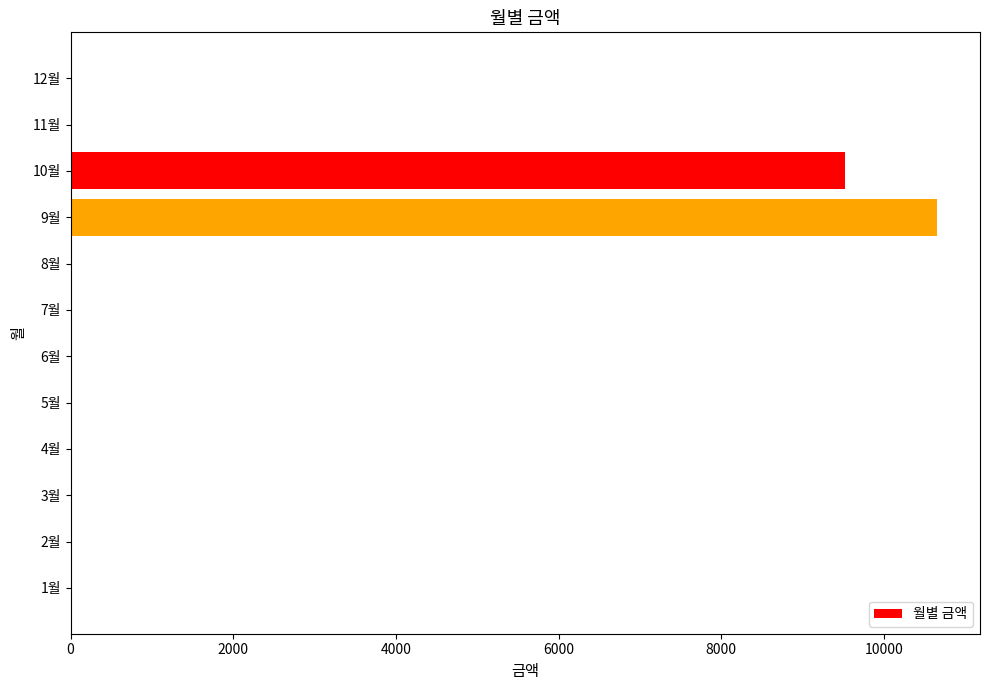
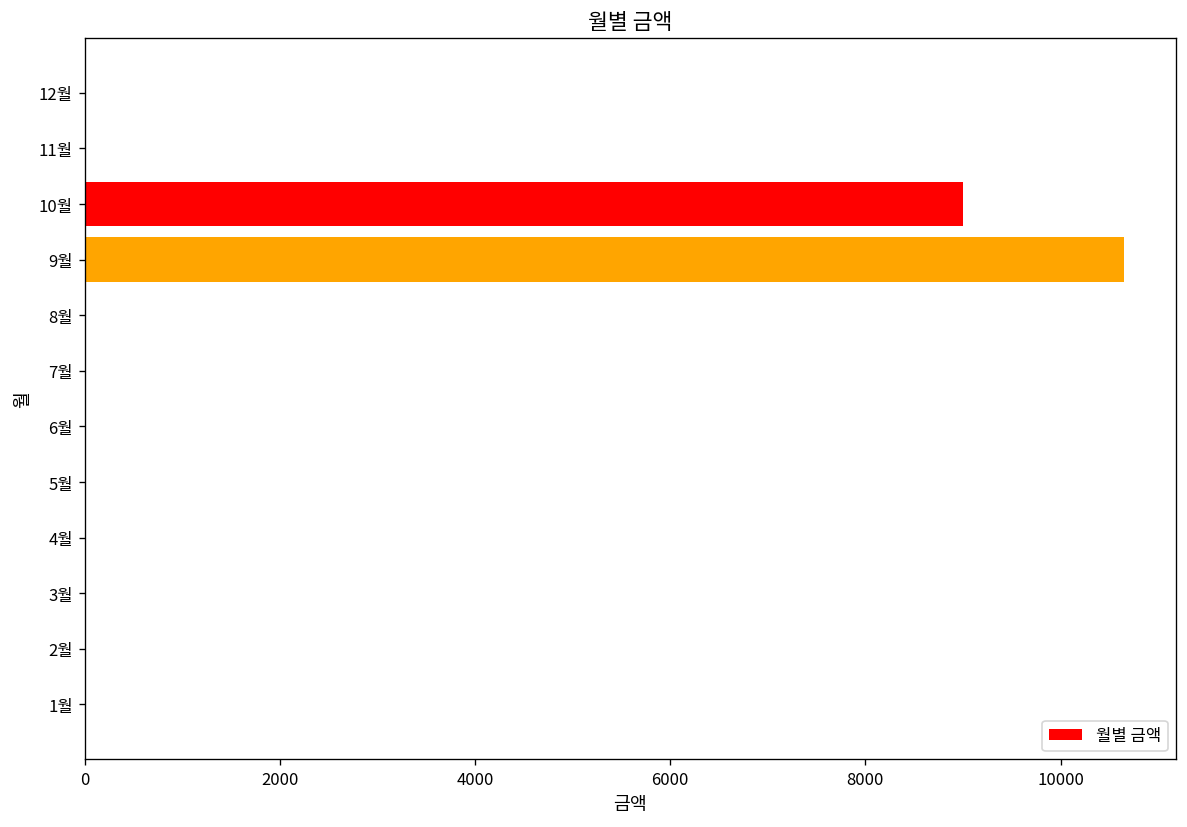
10월: 9500 -> 9000
